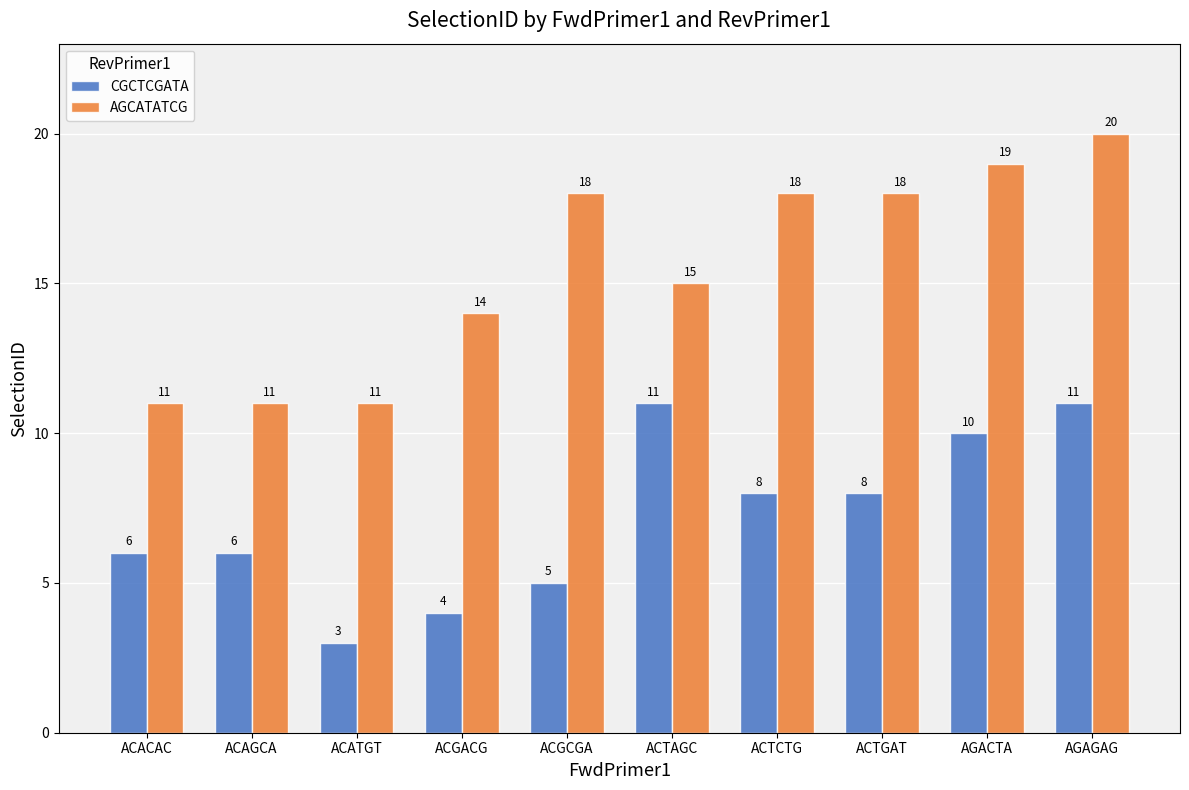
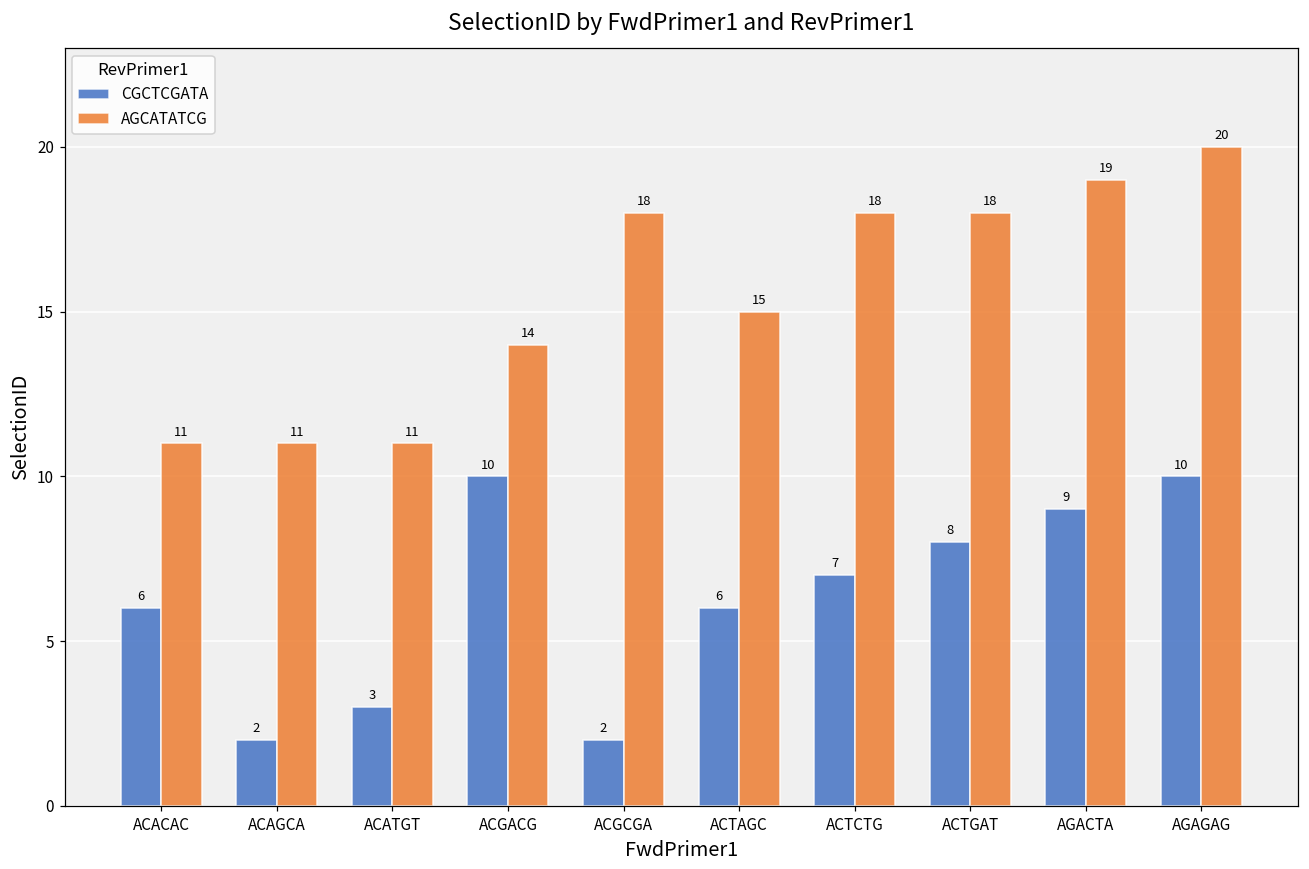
CGCTCGATA, ACAGCA: 6 -> 2
CGCTCGATA, ACGACG: 4 -> 10
CGCTCGATA, ACGCGA: 5 -> 2
CGCTCGATA, ACTAGC: 11 -> 6
CGCTCGATA, ACTCTG: 8 -> 7
CGCTCGATA, AGACTA: 10 -> 9
CGCTCGATA, AGAGAG: 11 -> 10
